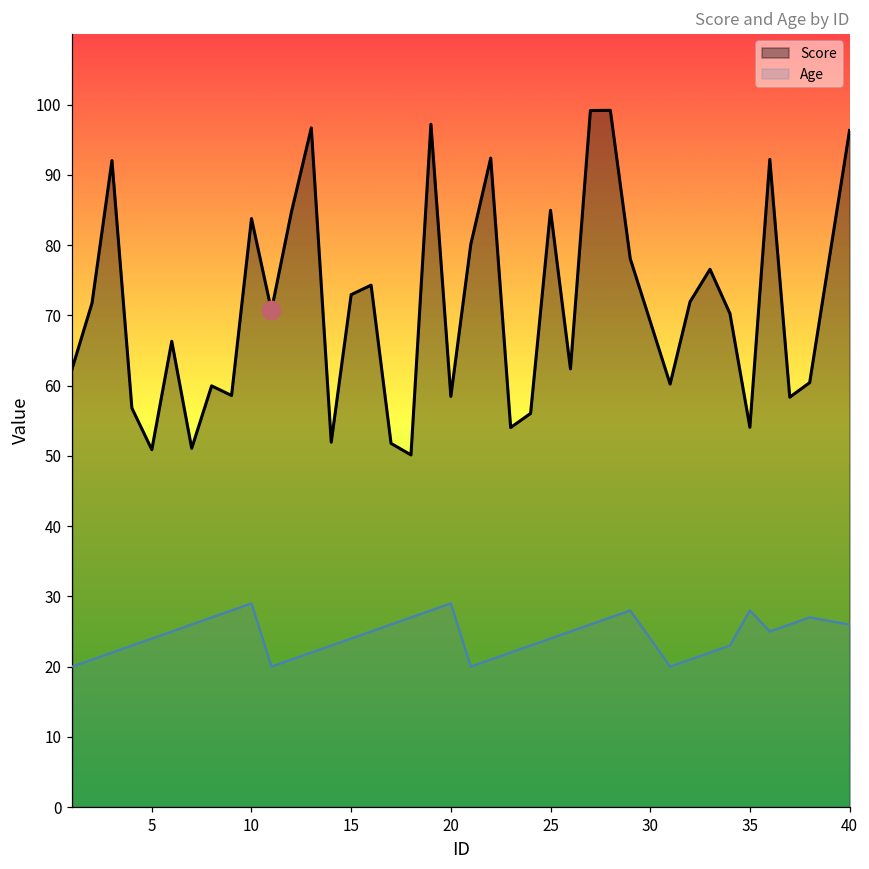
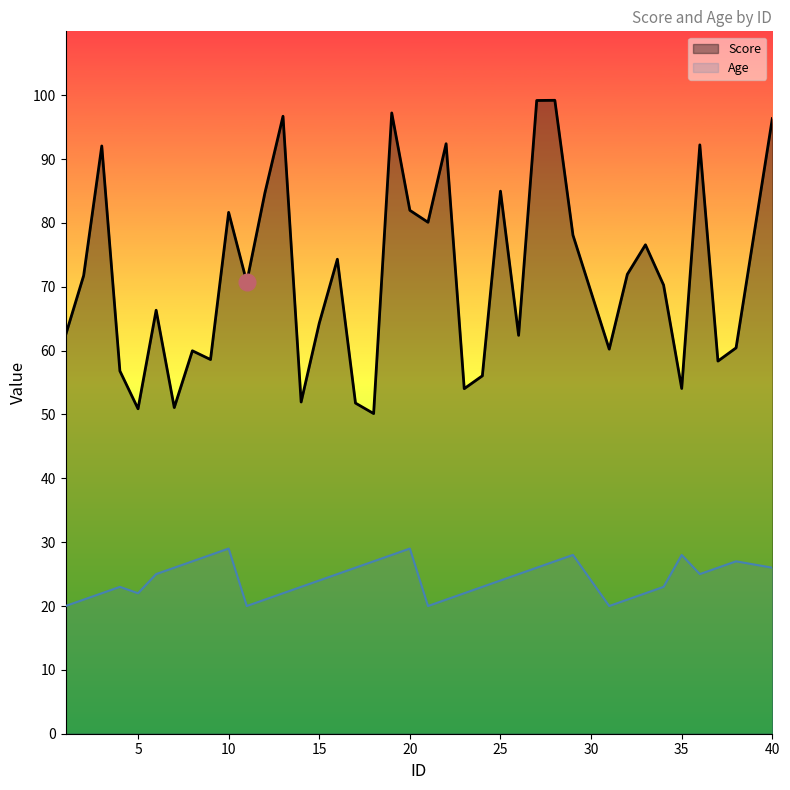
Age, 5: 24 -> 22
Score, 10: 84 -> 82
Score, 15: 73 -> 64
Score, 20: 58 -> 82
